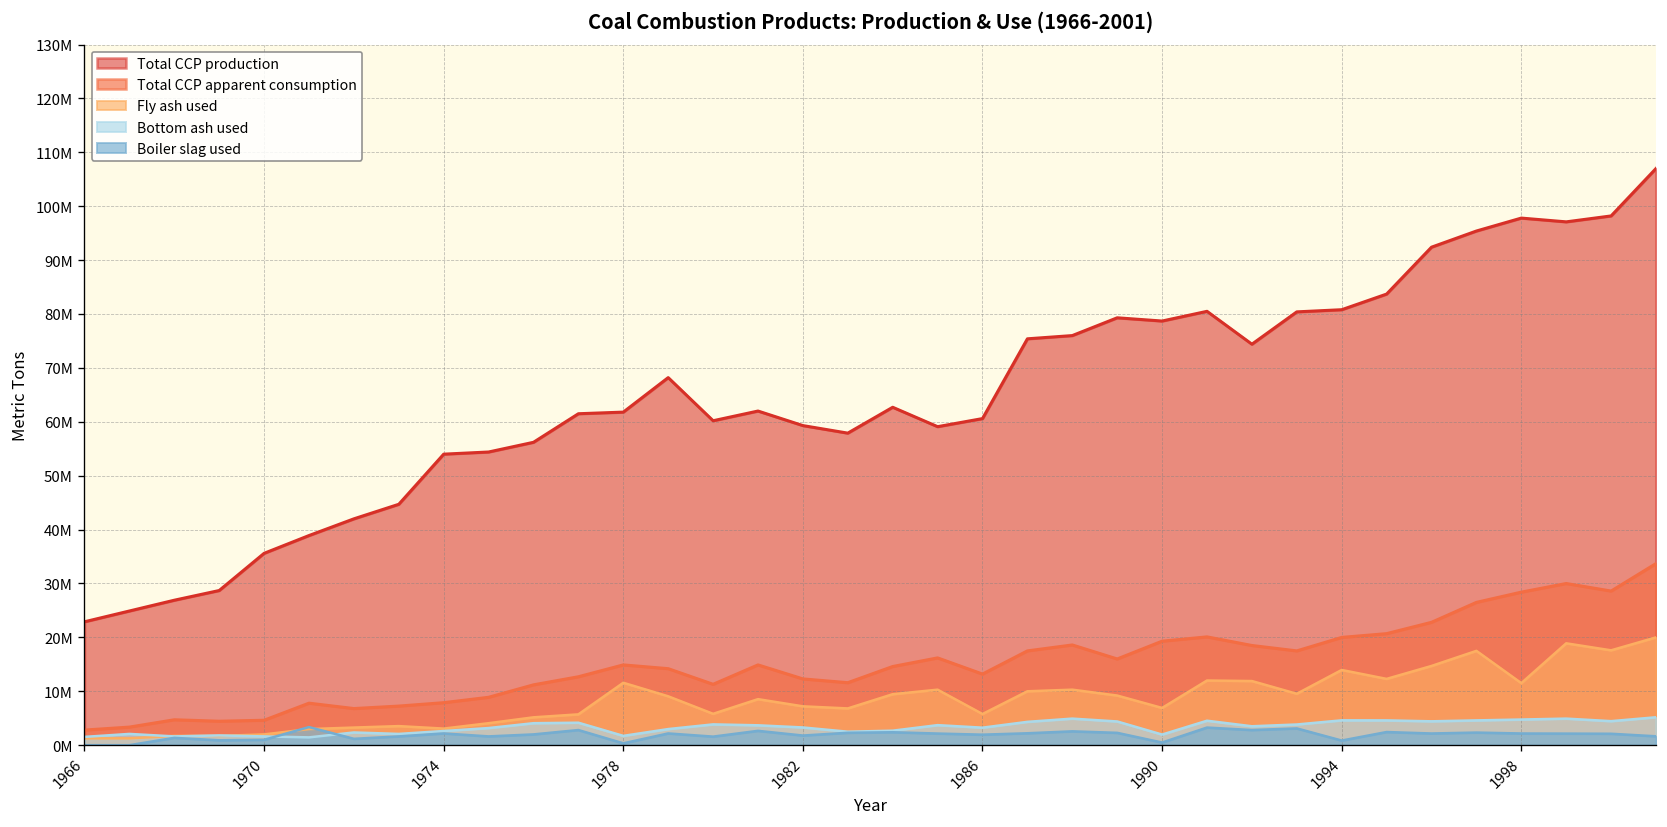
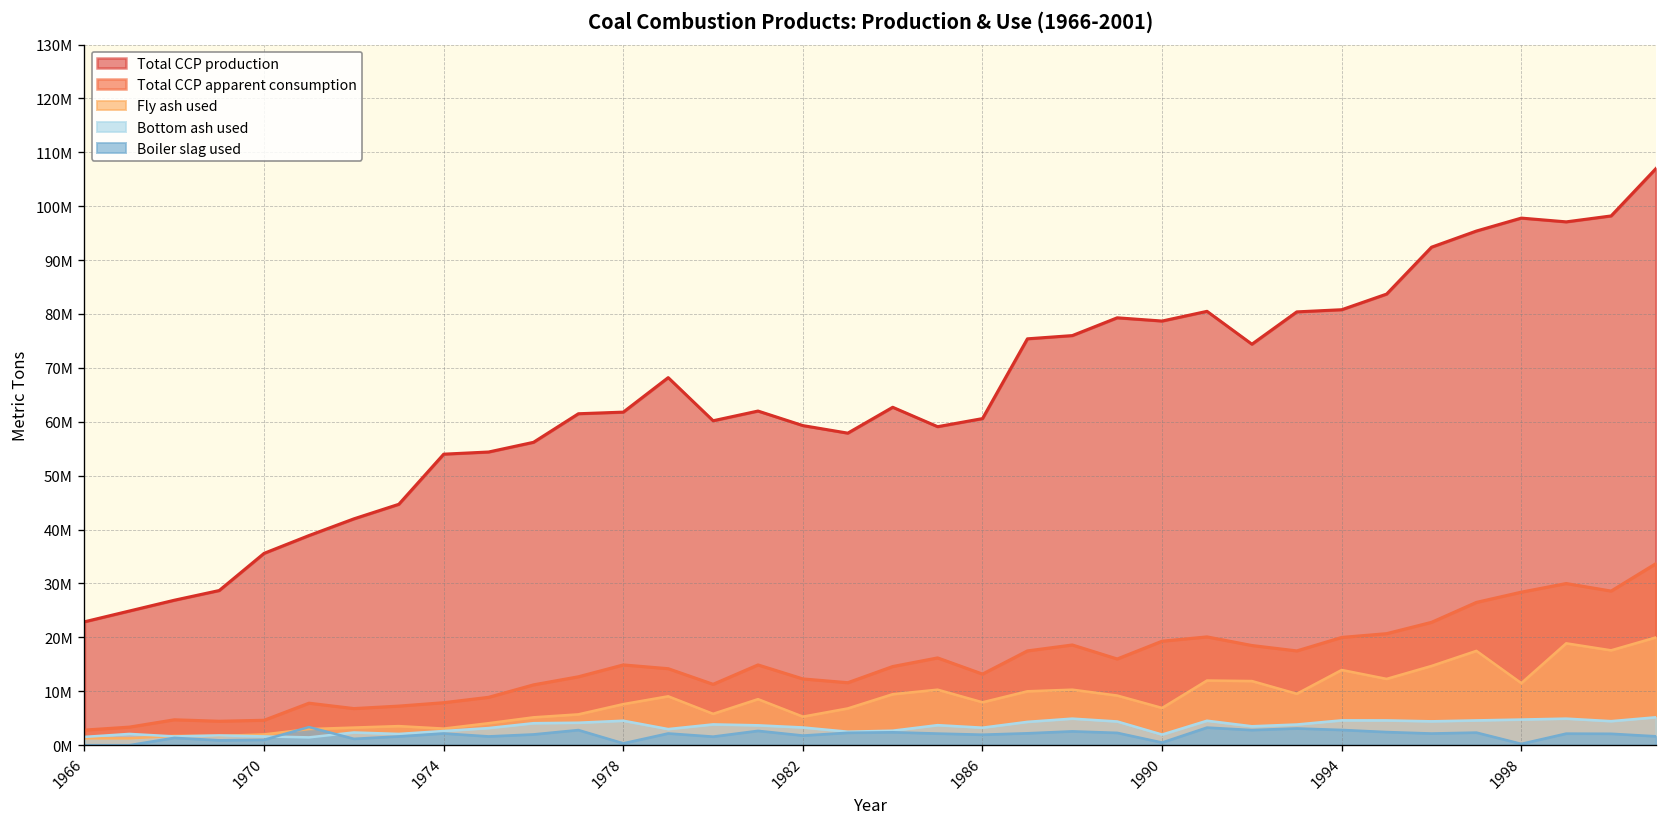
Fly ash used, 1978: 12000000 -> 8000000
Bottom ash used, 1978: 2000000 -> 5000000
Fly ash used, 1982: 7000000 -> 5000000
Fly ash used, 1986: 6000000 -> 8000000
Boiler slag used, 1994: 1000000 -> 3000000
Boiler slag used, 1998: 2000000 -> 0
